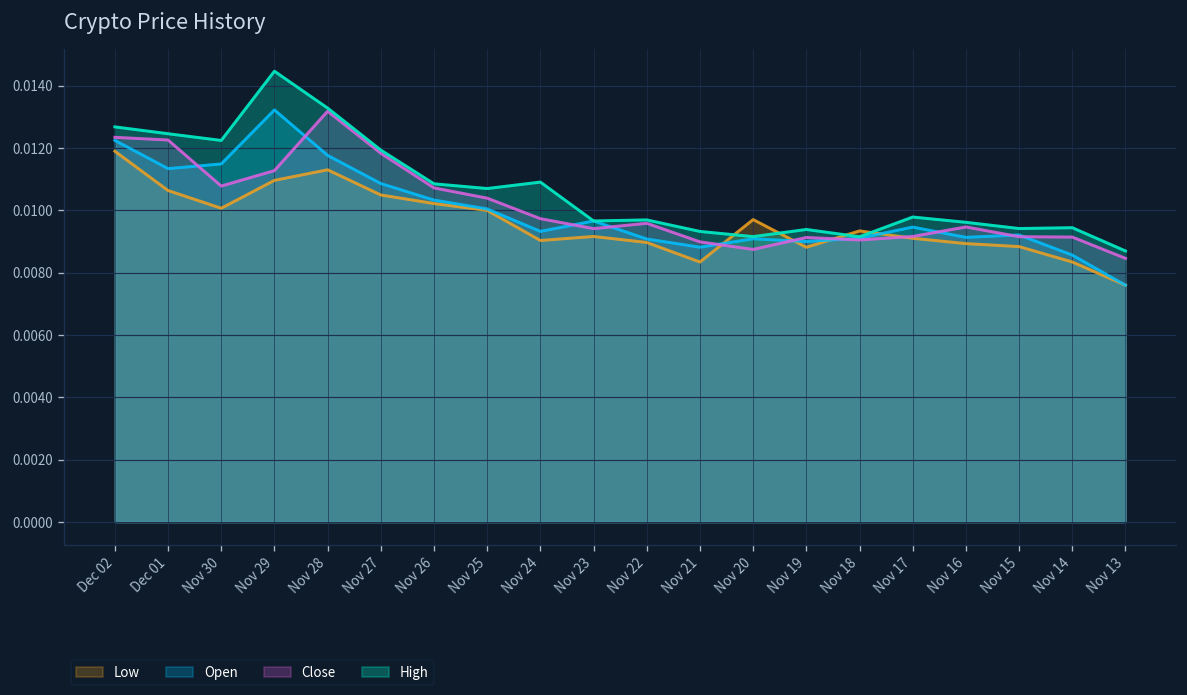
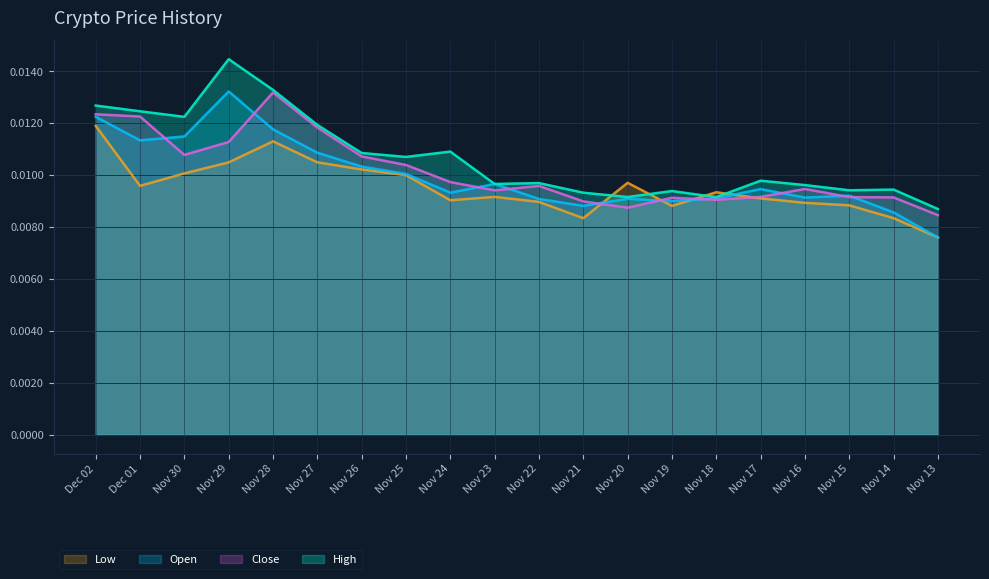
Low, Dec 01: 0.0106 -> 0.0096
Low, Nov 29: 0.0110 -> 0.0105
